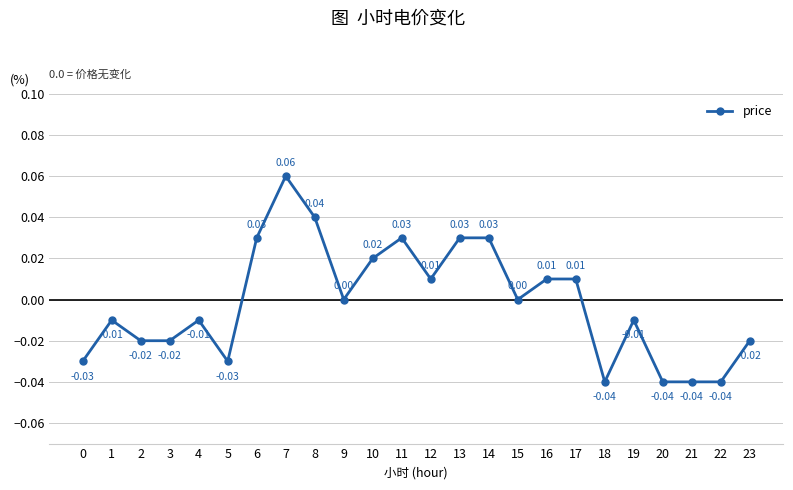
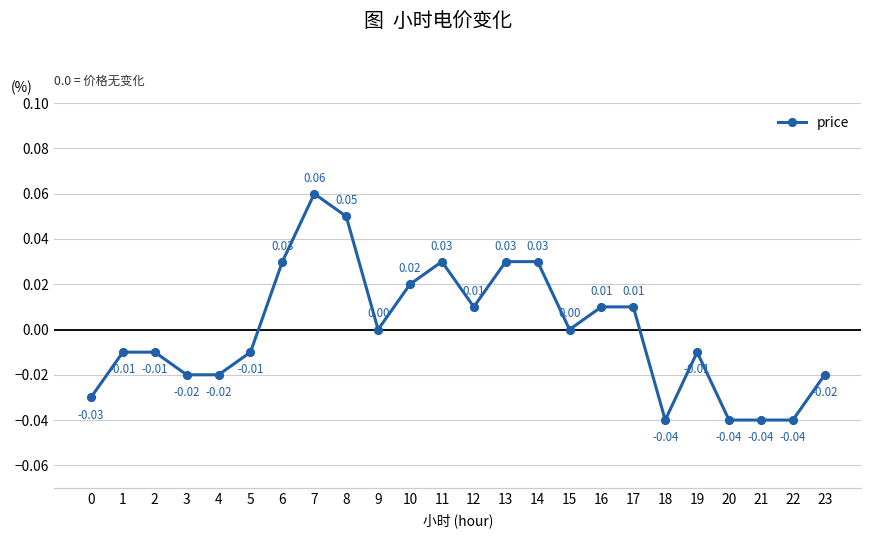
2: -0.02 -> -0.01
4: -0.01 -> -0.02
5: -0.03 -> -0.01
8: 0.04 -> 0.05
